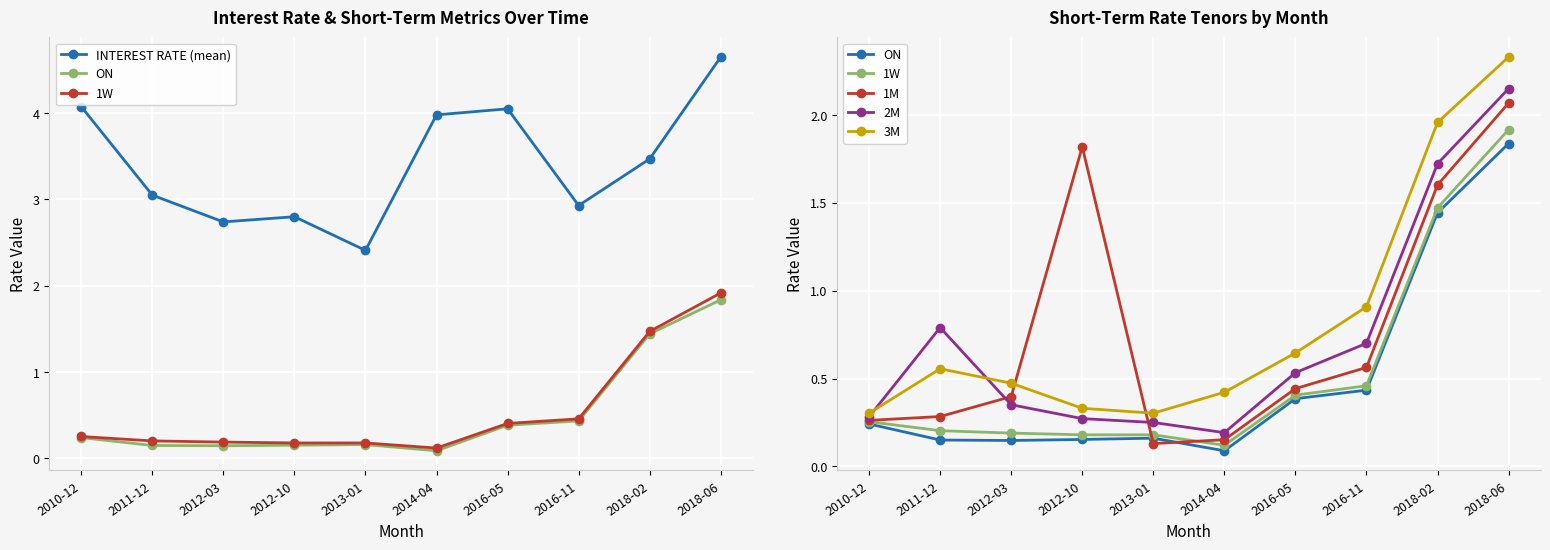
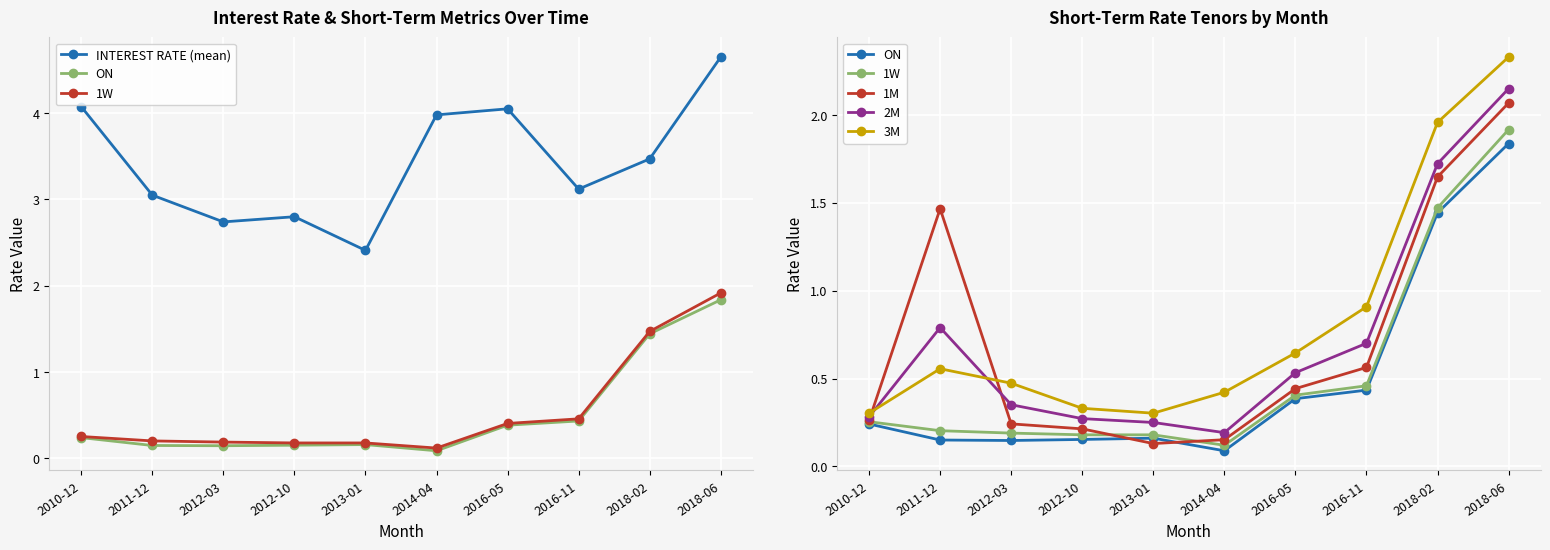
Interest Rate & Short-Term Metrics Over Time, INTEREST RATE (mean), 2016-11: 2.9 -> 3.1
Short-Term Rate Tenors by Month, 1M, 2011-12: 0.28 -> 1.47
Short-Term Rate Tenors by Month, 1M, 2012-03: 0.40 -> 0.24
Short-Term Rate Tenors by Month, 1M, 2012-10: 1.82 -> 0.21
Short-Term Rate Tenors by Month, 1M, 2018-02: 1.60 -> 1.65
